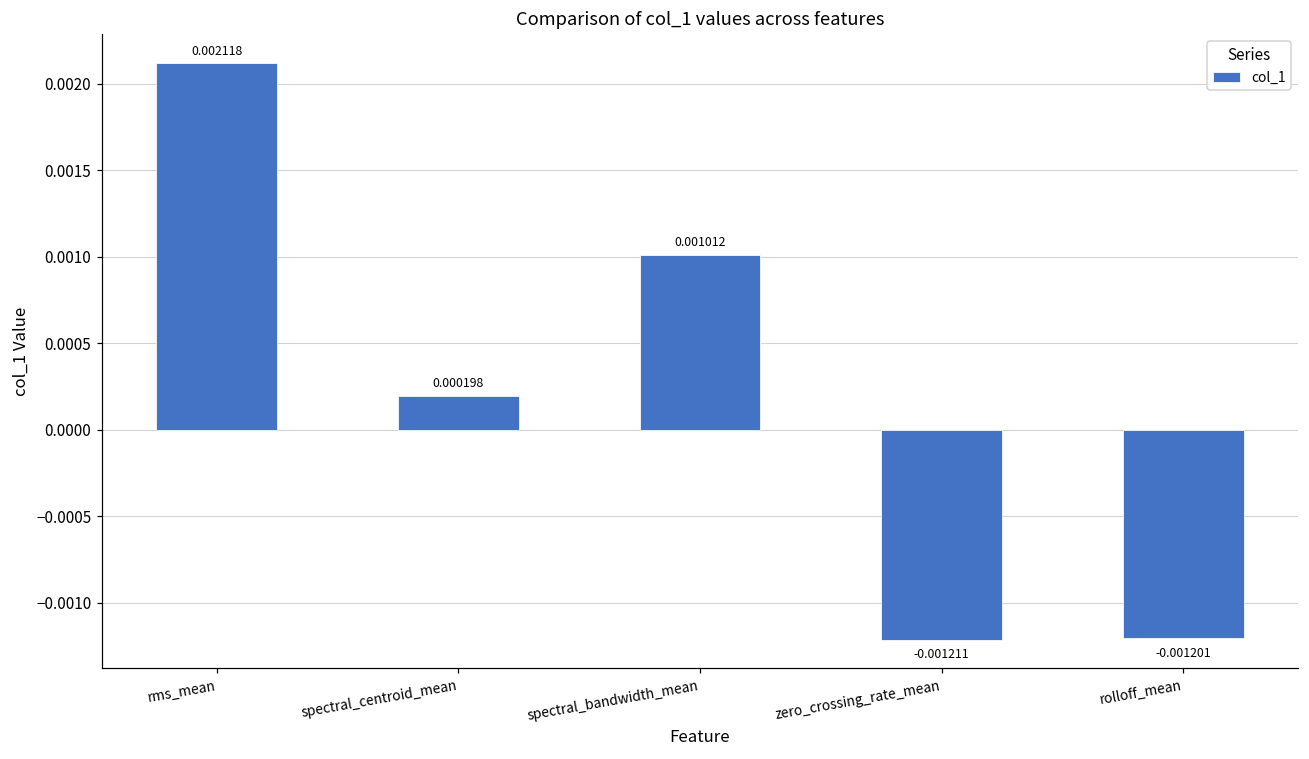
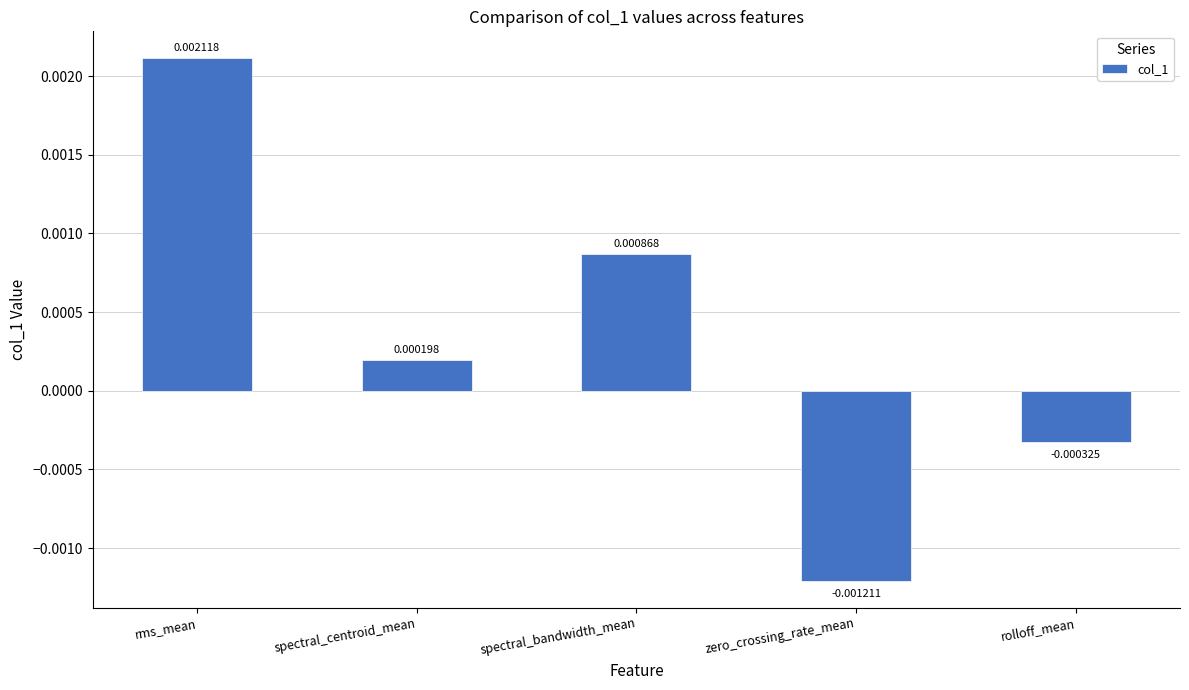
spectral_bandwidth_mean: 0.001012 -> 0.000868
rolloff_mean: -0.001201 -> -0.000325
